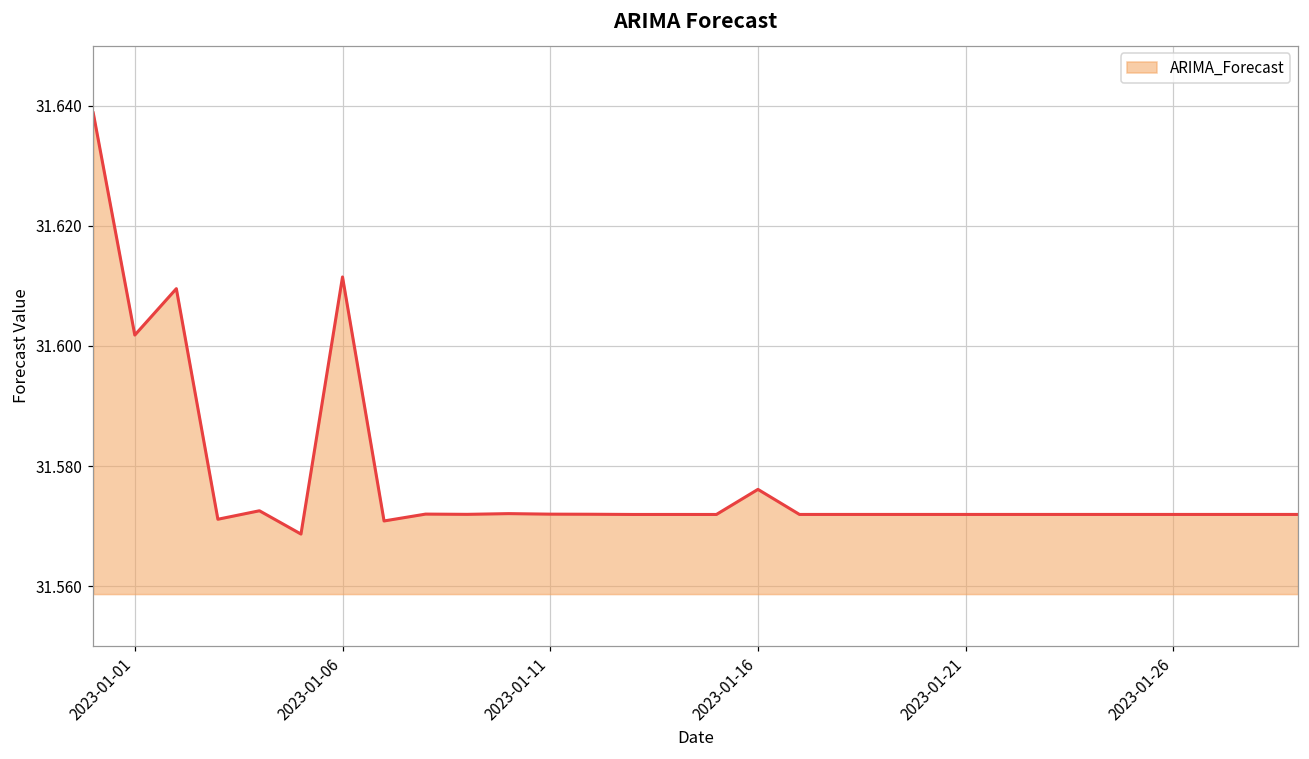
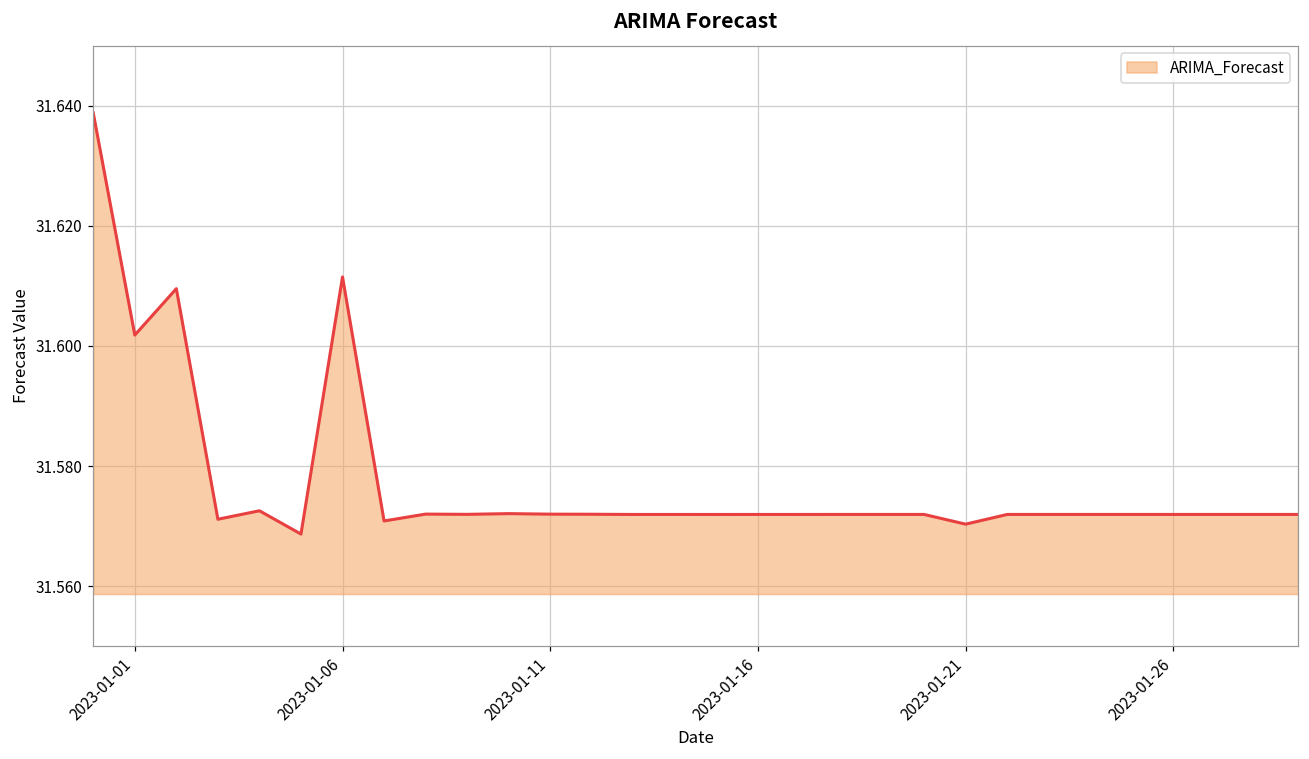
2023-01-16: 31.576 -> 31.572
2023-01-21: 31.572 -> 31.570
